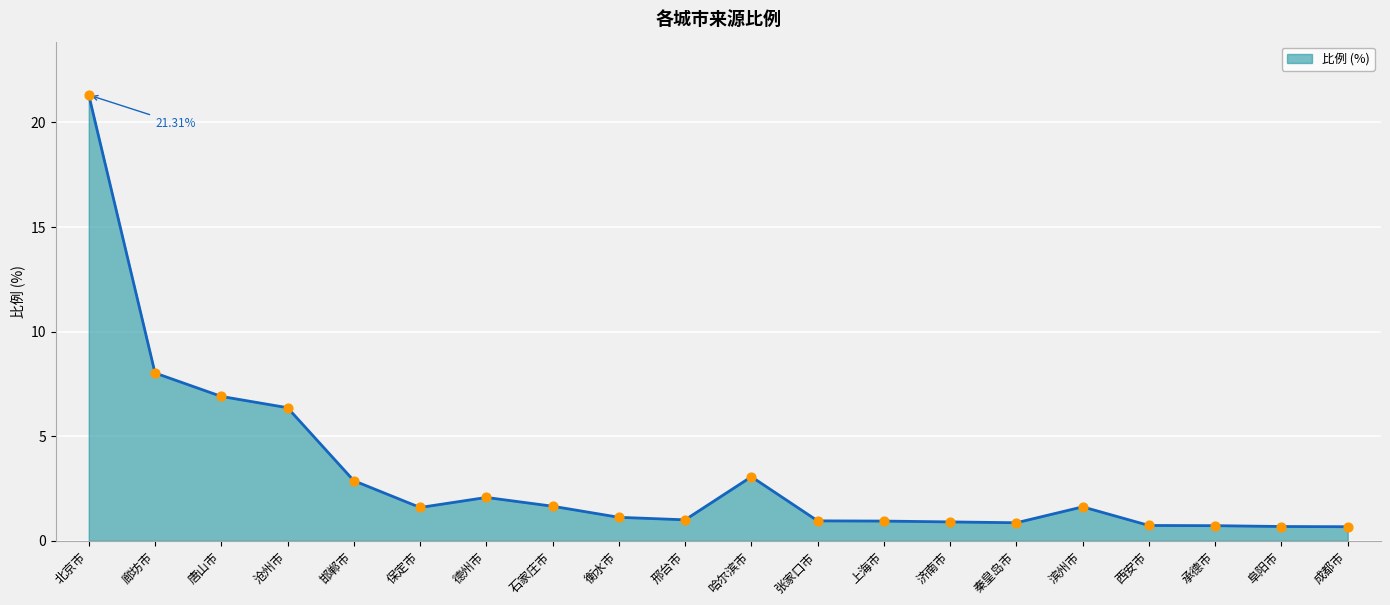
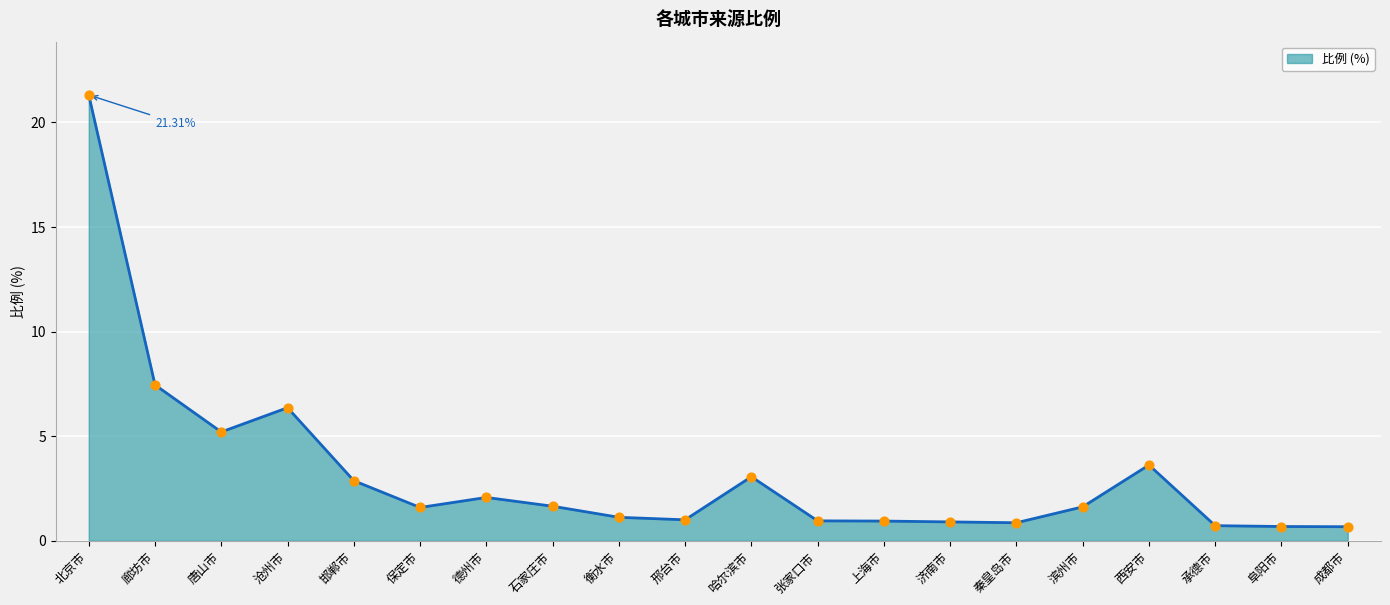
廊坊市: 8.0 -> 7.5
唐山市: 6.9 -> 5.2
西安市: 0.7 -> 3.6
